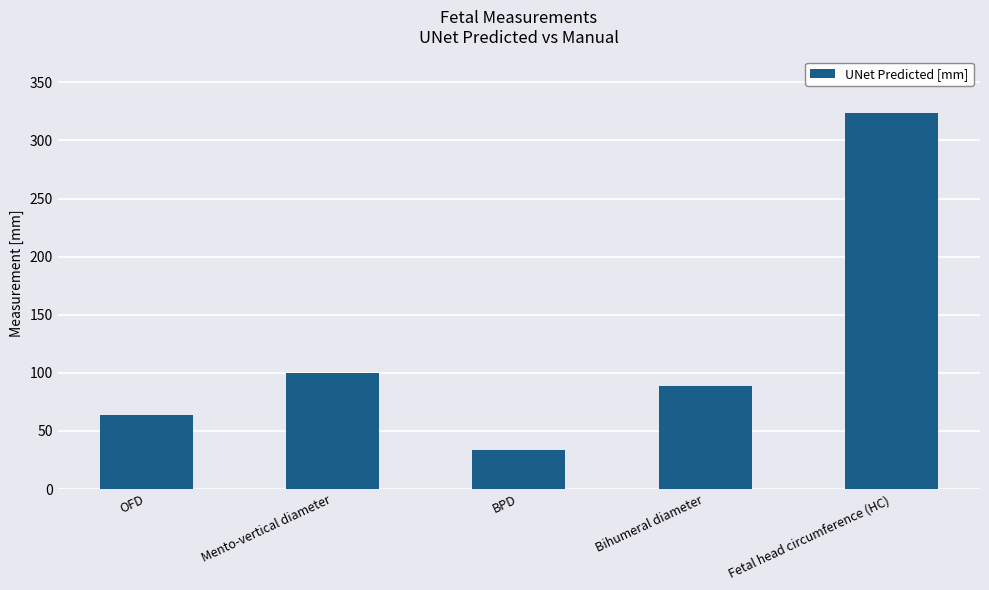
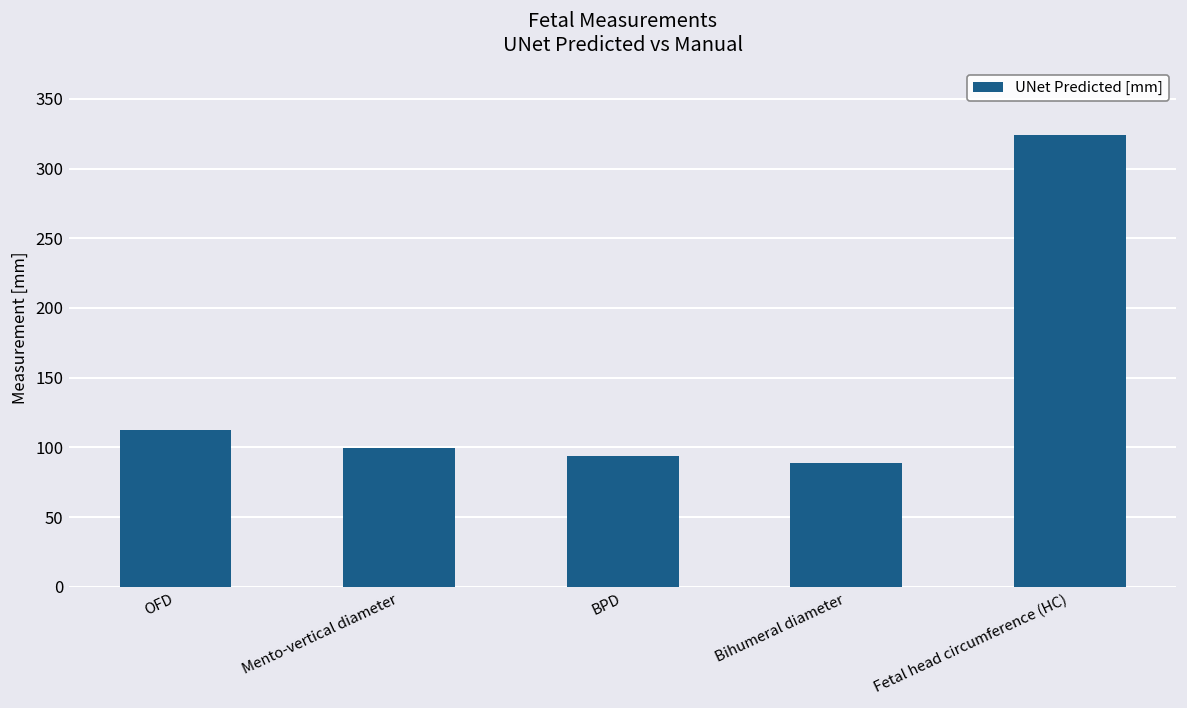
OFD: 64 -> 112
BPD: 34 -> 94
